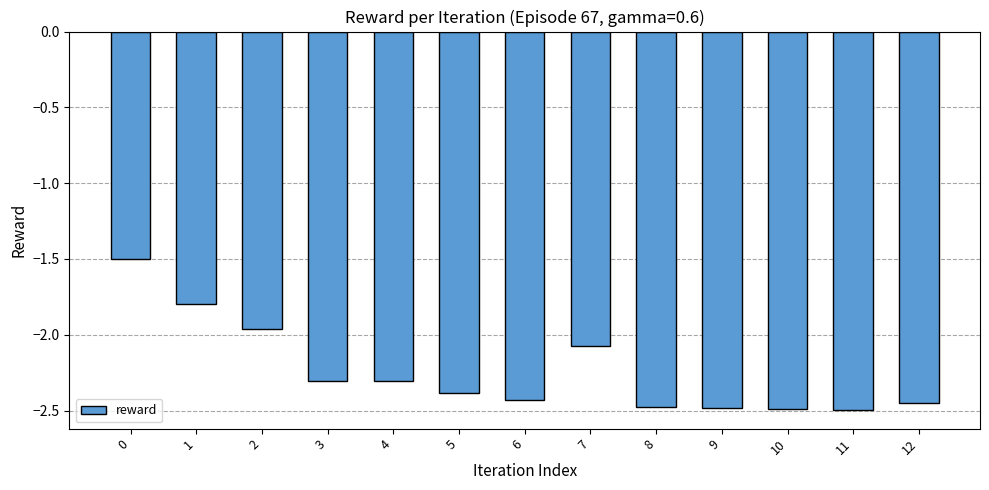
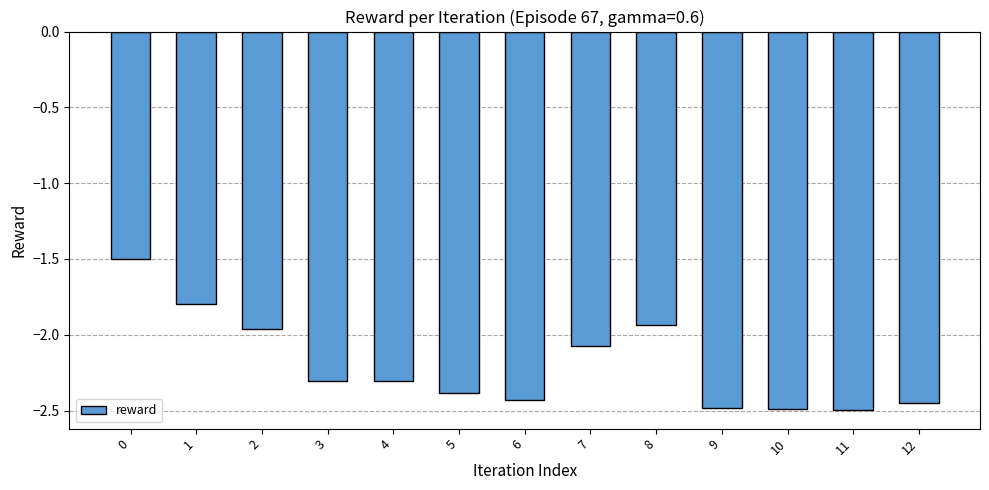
8: -2.47 -> -1.94
